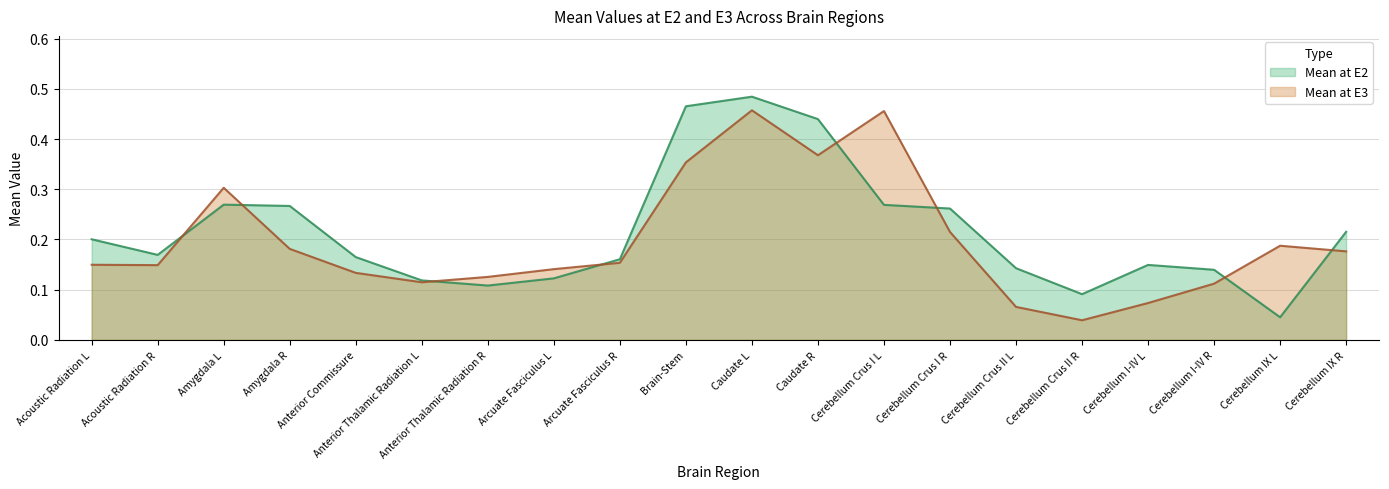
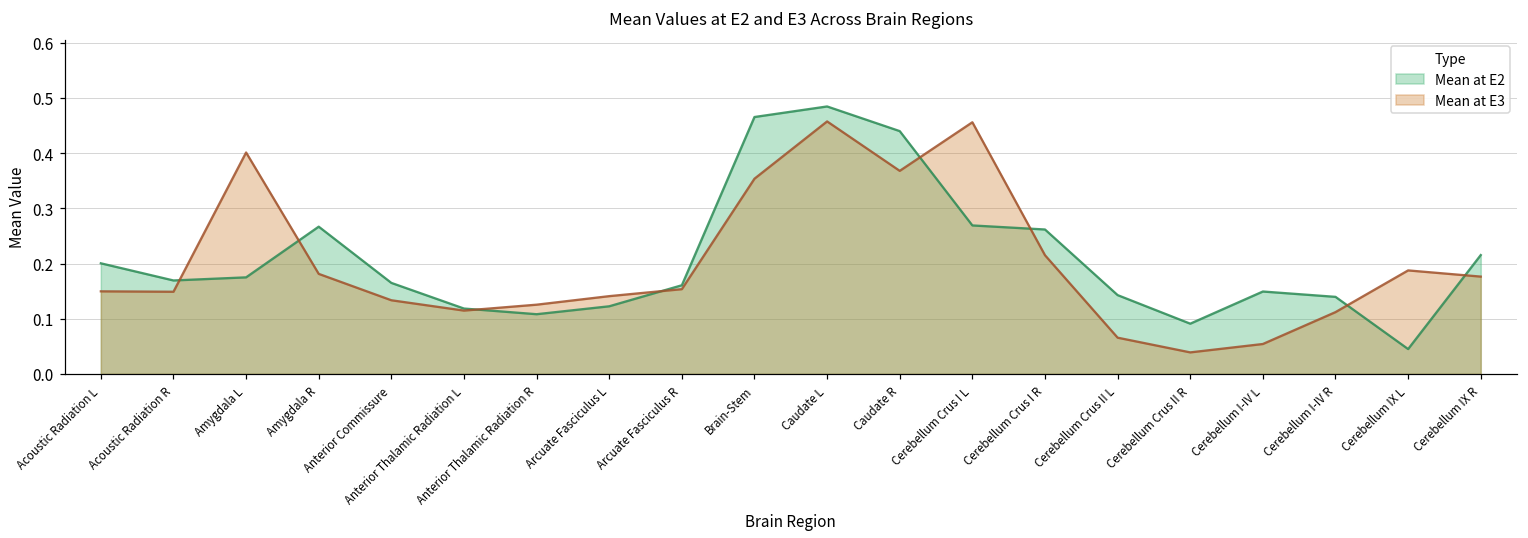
Mean at E2, Amygdala L: 0.27 -> 0.17
Mean at E3, Amygdala L: 0.30 -> 0.40
Mean at E3, Cerebellum I-IV L: 0.07 -> 0.05
